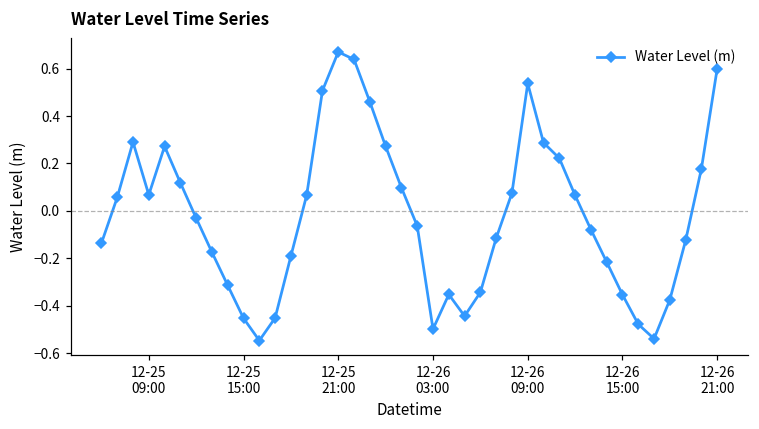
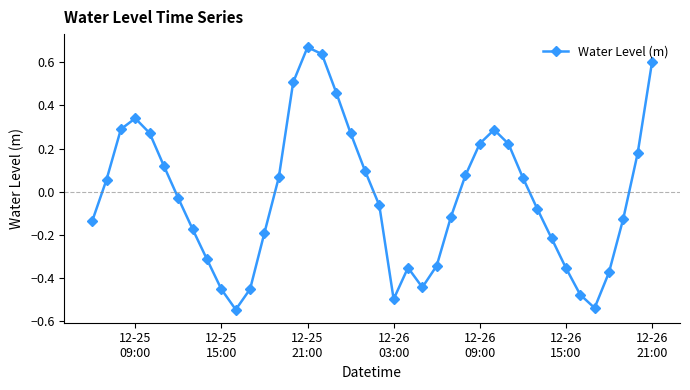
12-25 09:00: 0.07 -> 0.34
12-26 09:00: 0.54 -> 0.22
